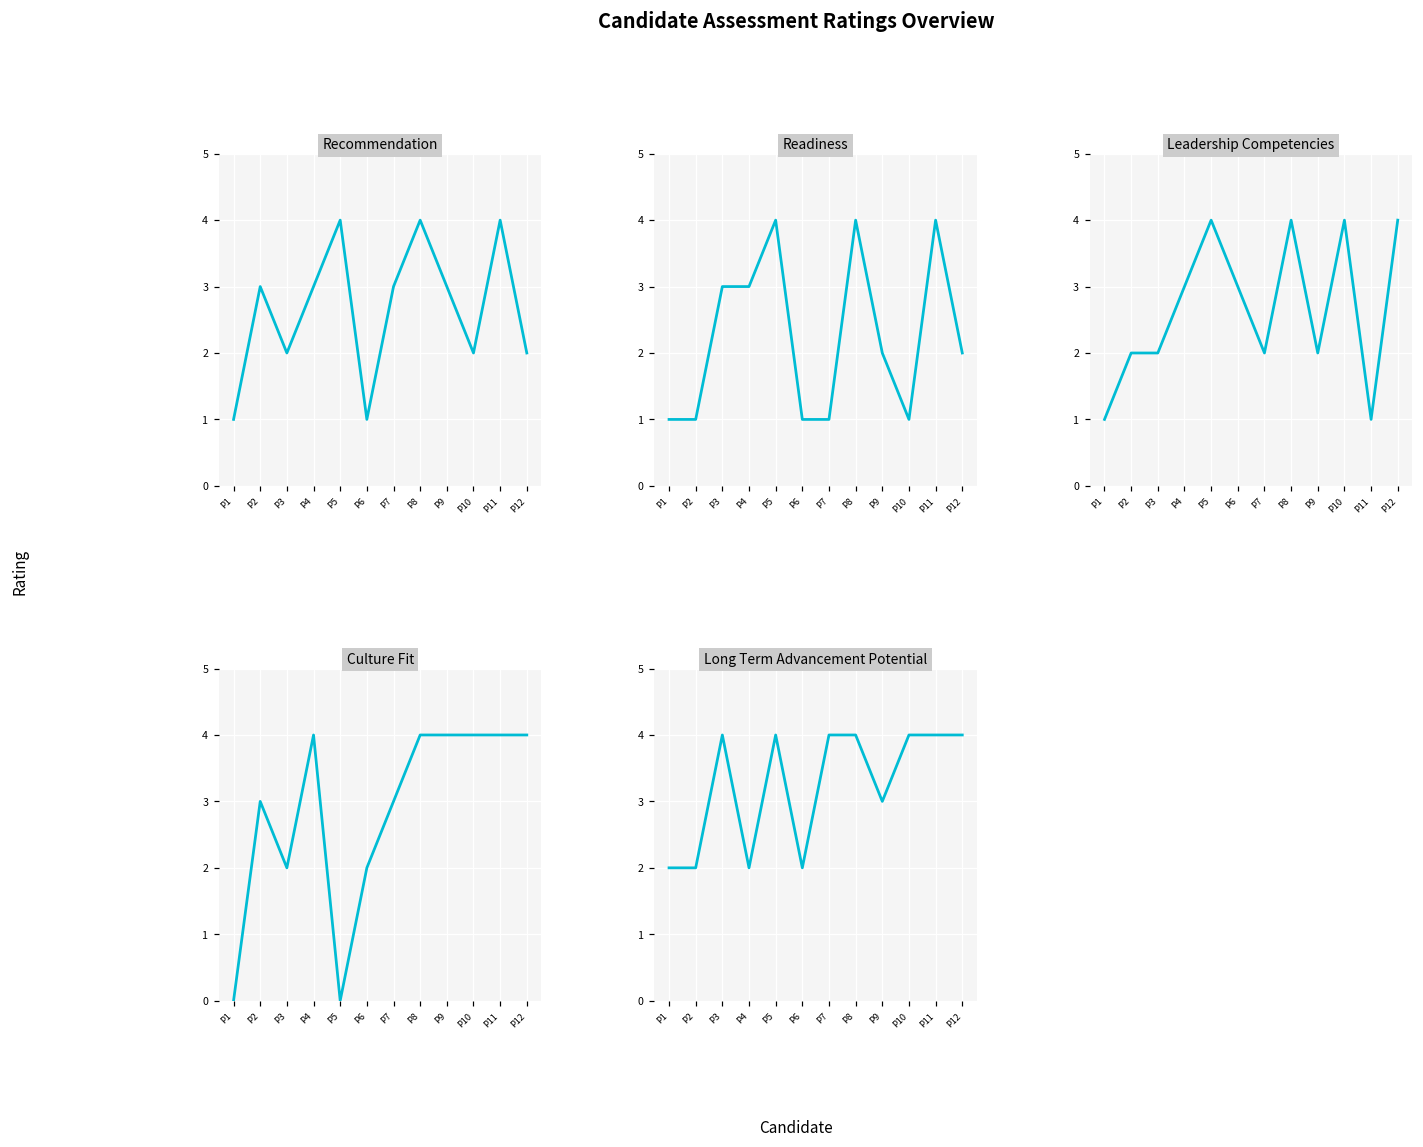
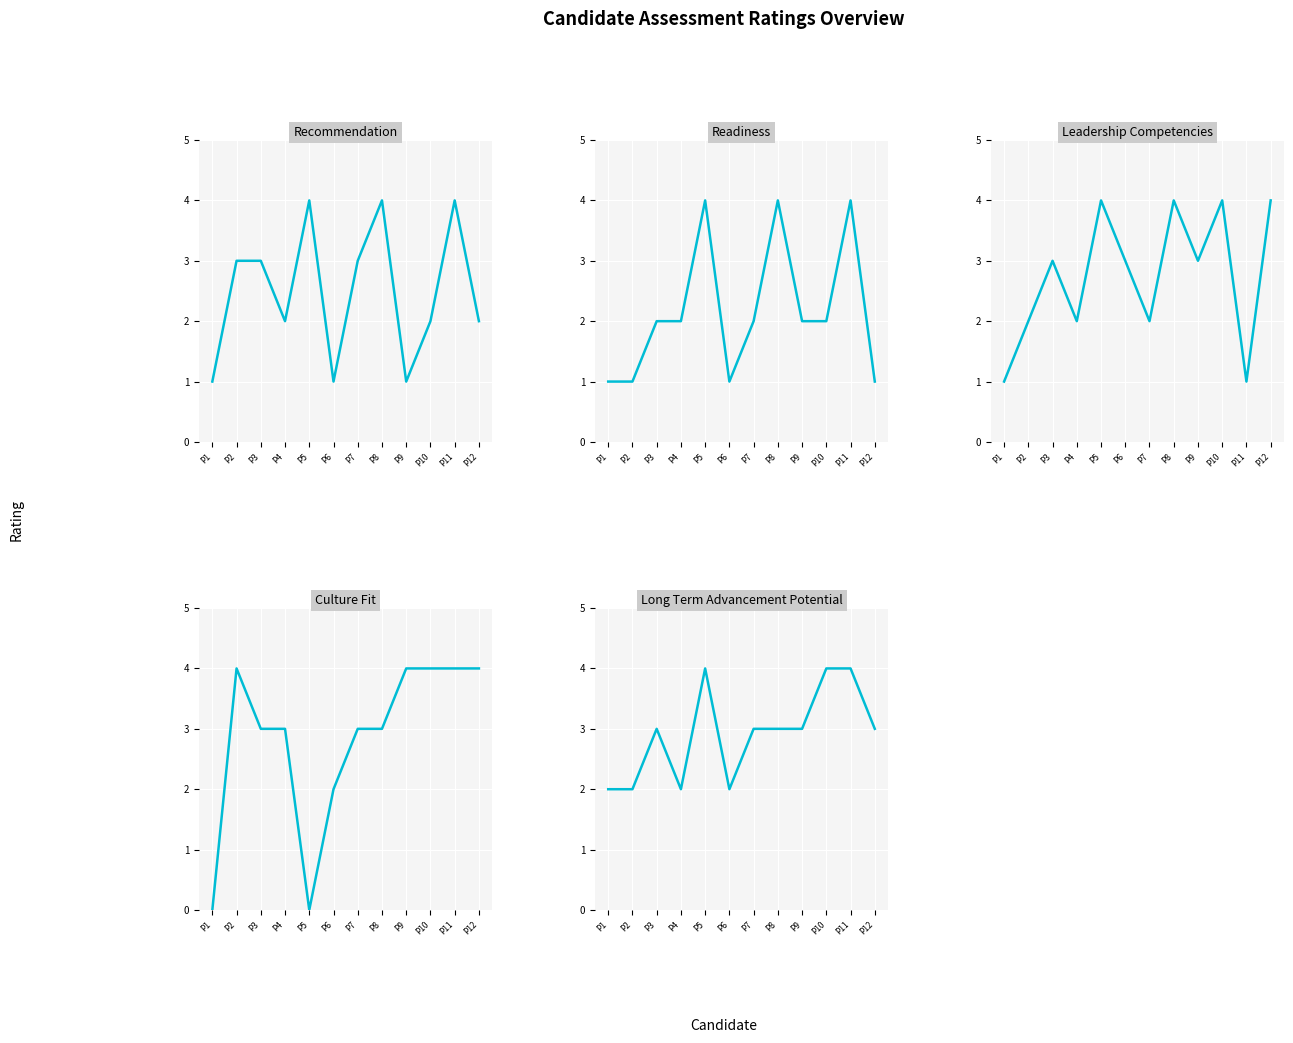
Recommendation, P3: 2 -> 3
Recommendation, P4: 3 -> 2
Recommendation, P9: 3 -> 1
Readiness, P3: 3 -> 2
Readiness, P4: 3 -> 2
Readiness, P7: 1 -> 2
Readiness, P10: 1 -> 2
Readiness, P12: 2 -> 1
Leadership Competencies, P3: 2 -> 3
Leadership Competencies, P4: 3 -> 2
Leadership Competencies, P9: 2 -> 3
Culture Fit, P2: 3 -> 4
Culture Fit, P3: 2 -> 3
Culture Fit, P4: 4 -> 3
Culture Fit, P8: 4 -> 3
Long Term Advancement Potential, P3: 4 -> 3
Long Term Advancement Potential, P7: 4 -> 3
Long Term Advancement Potential, P8: 4 -> 3
Long Term Advancement Potential, P12: 4 -> 3
